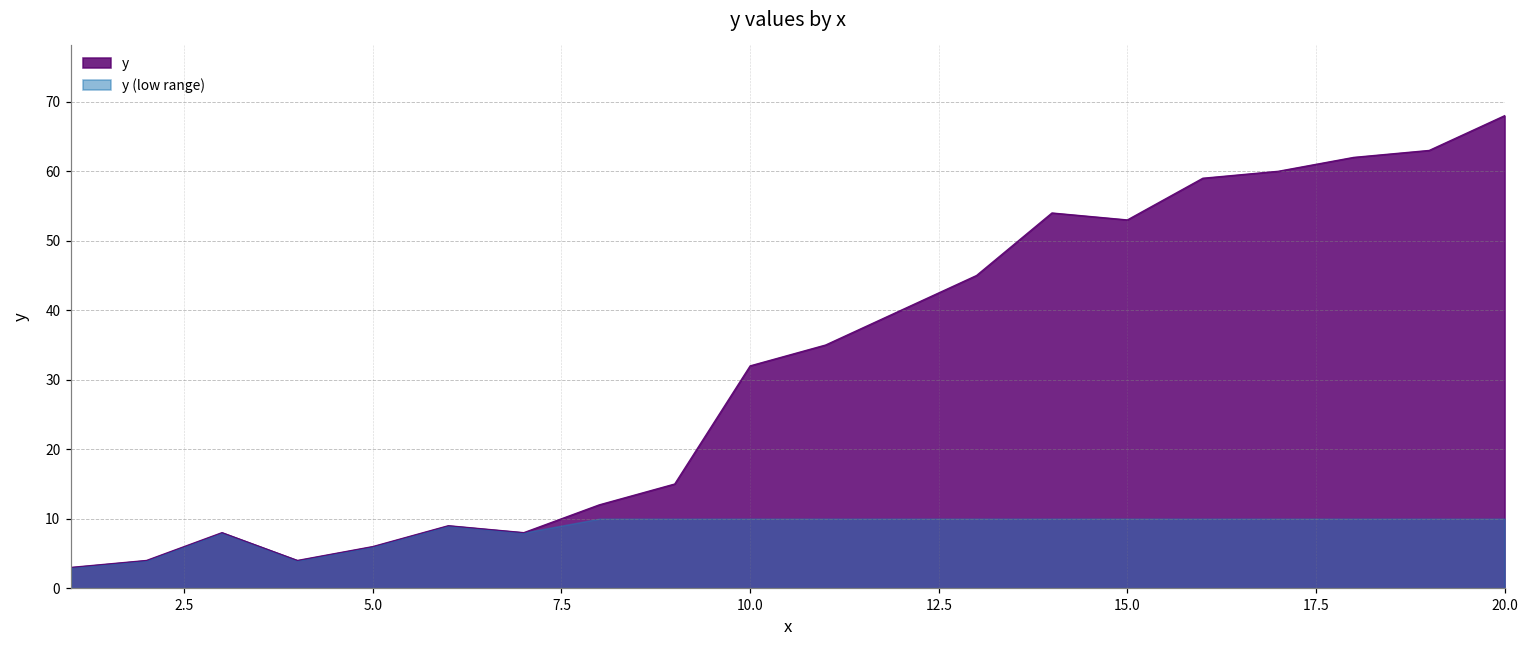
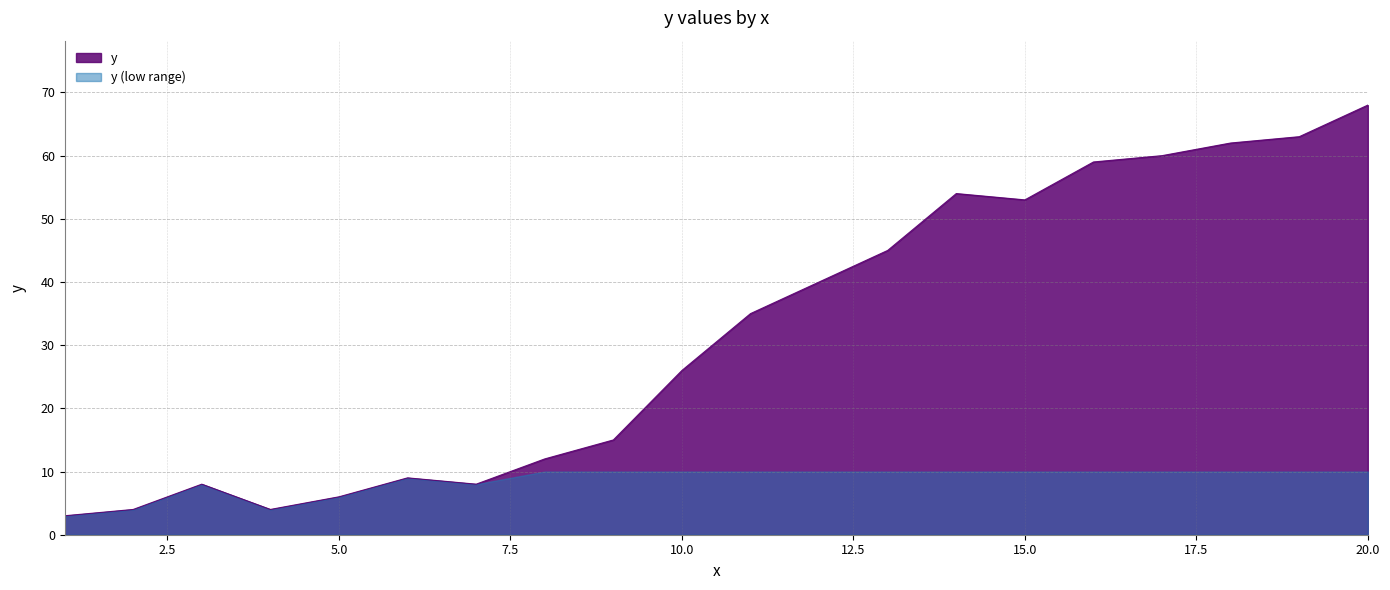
y, 10.0: 32 -> 26
